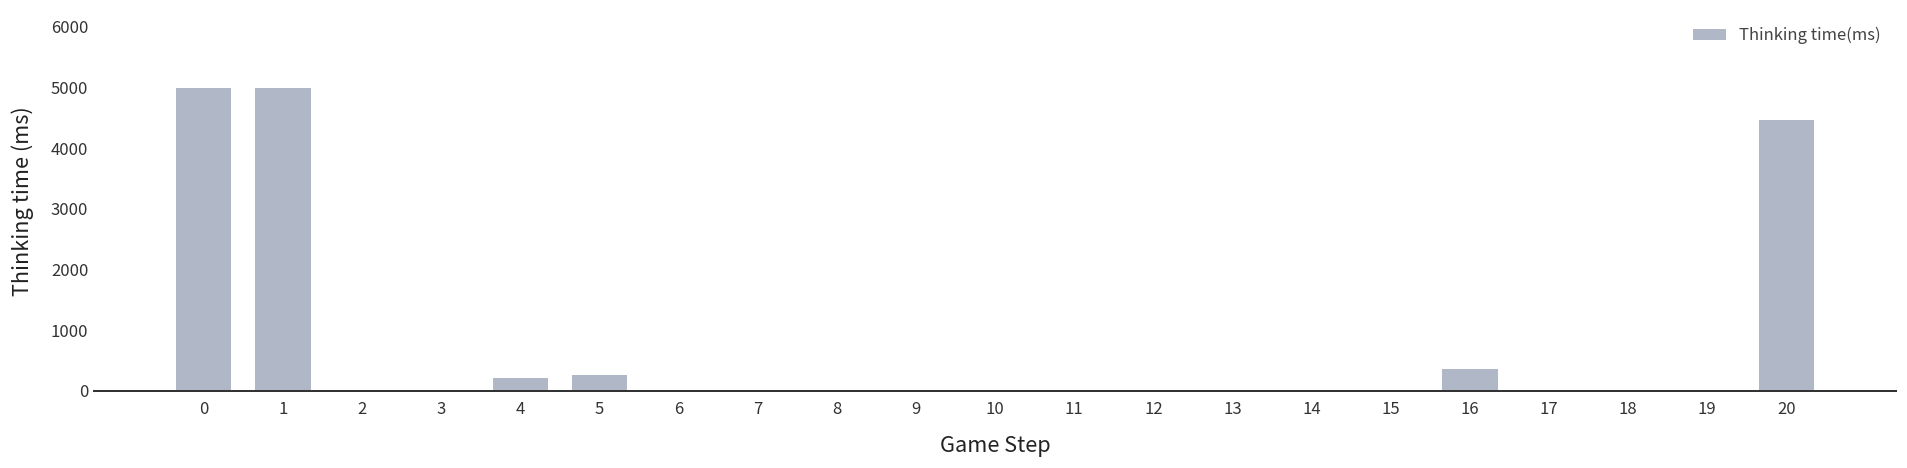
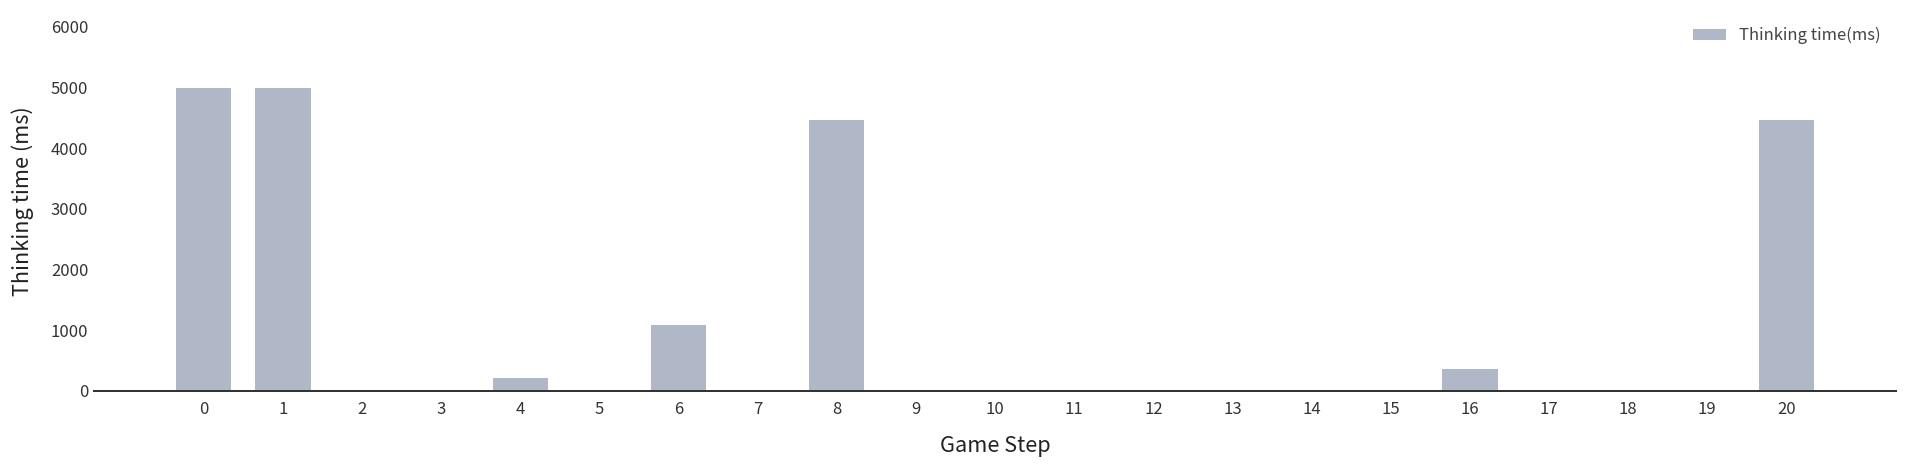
5: 300 -> 0
6: 0 -> 1100
8: 0 -> 4500
